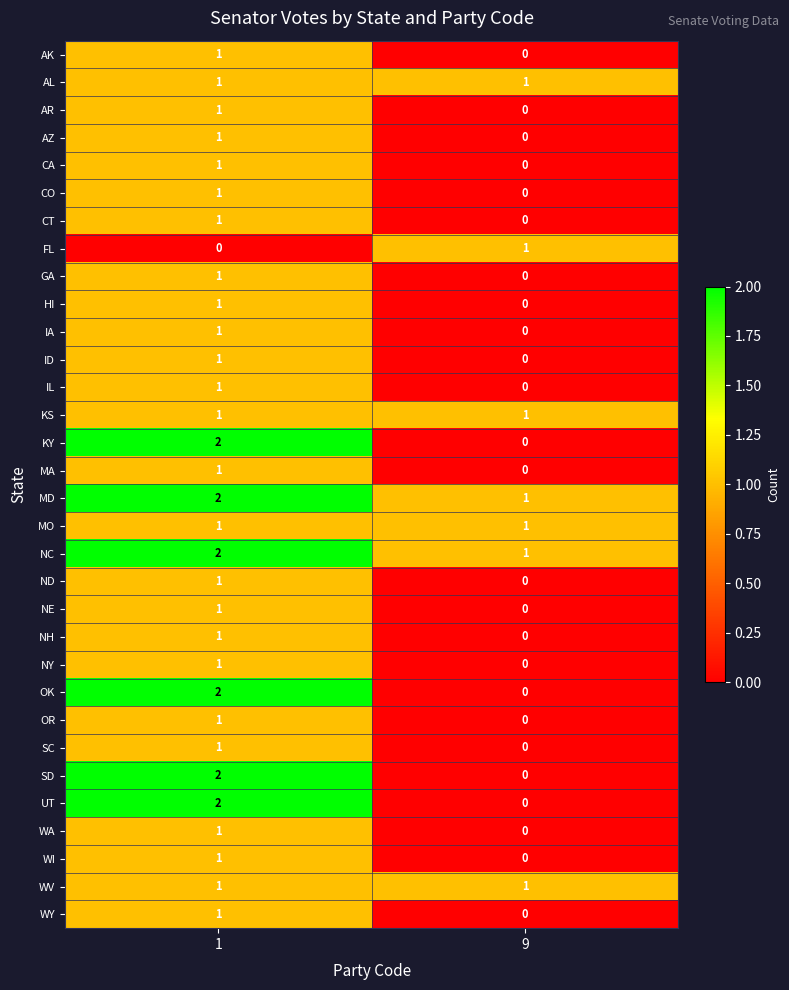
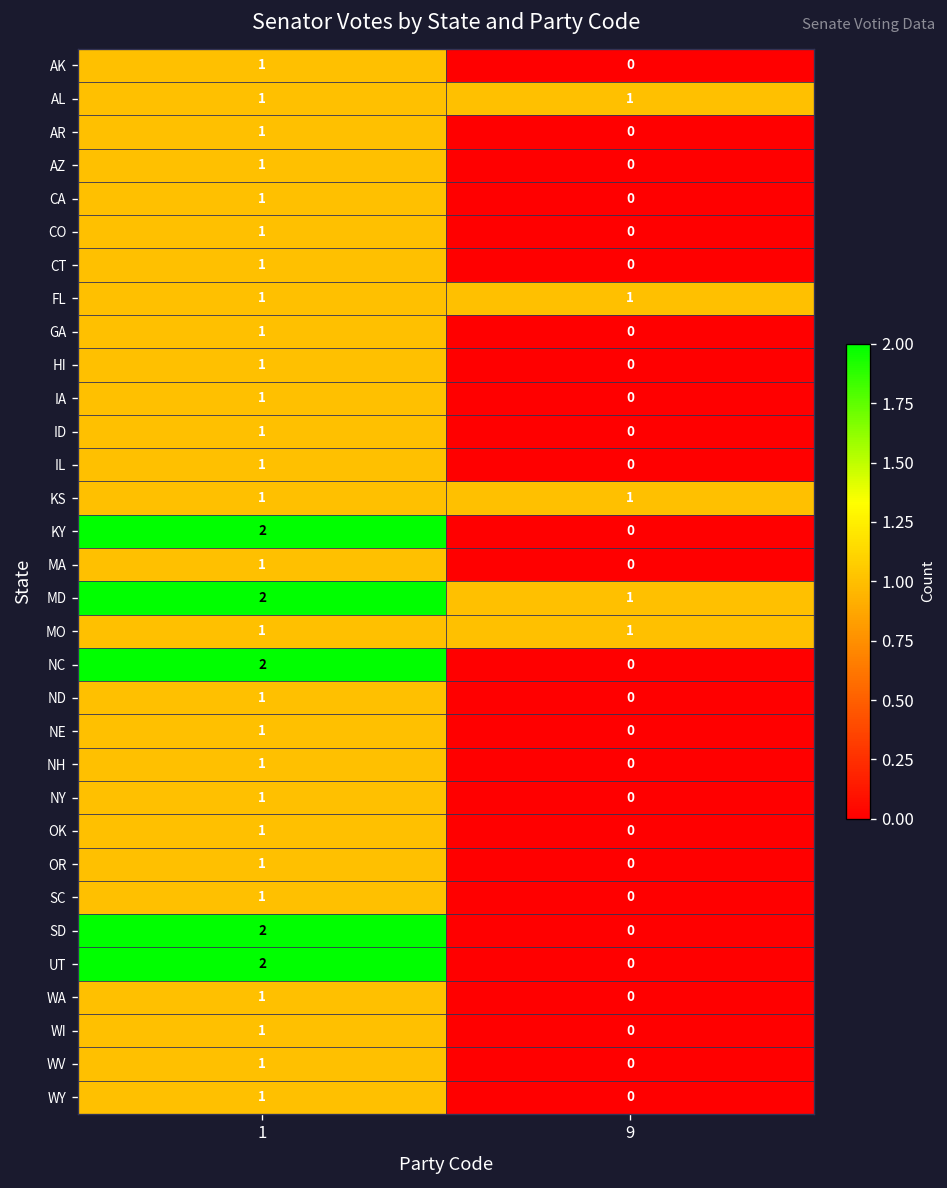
FL, 1: 0 -> 1
NC, 9: 1 -> 0
OK, 1: 2 -> 1
WV, 9: 1 -> 0
